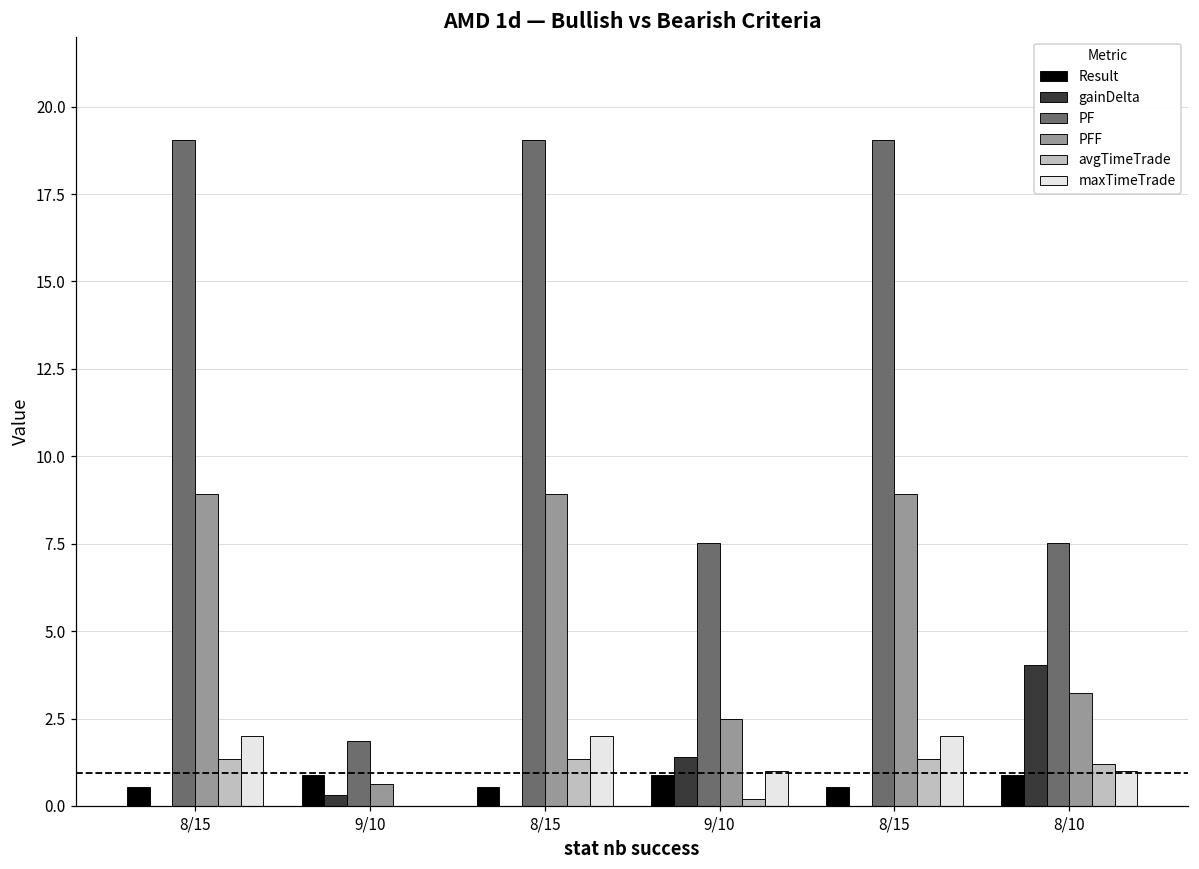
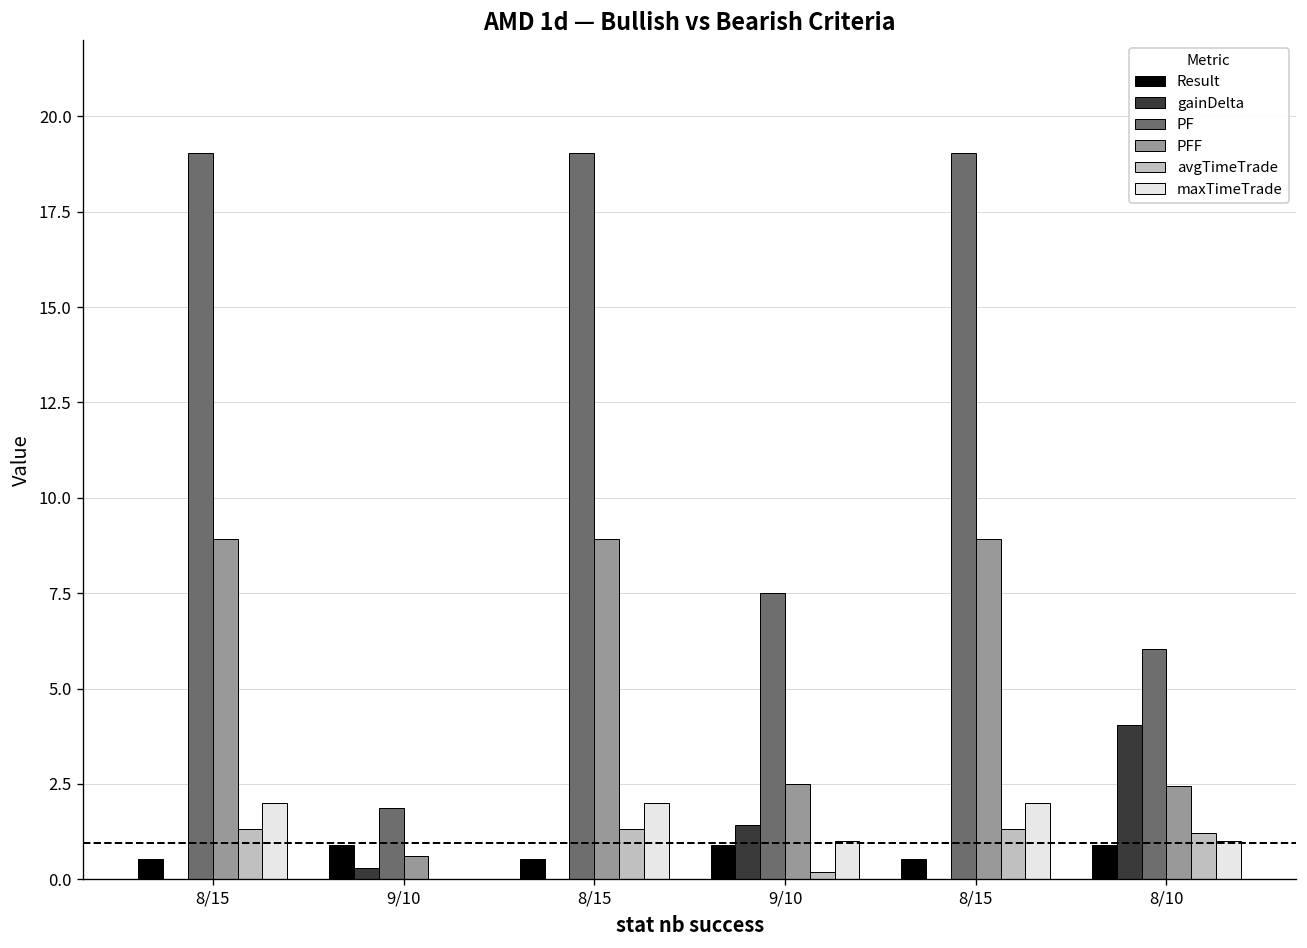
PF, 8/10: 7.5 -> 6.0
PFF, 8/10: 3.2 -> 2.5
